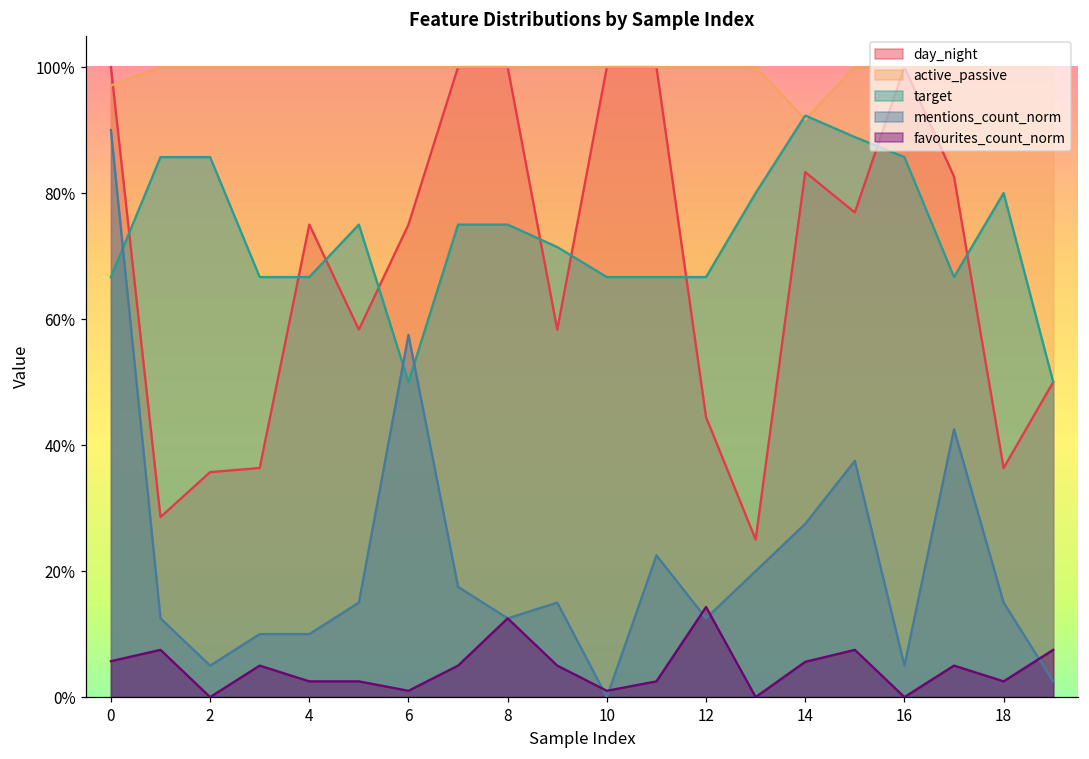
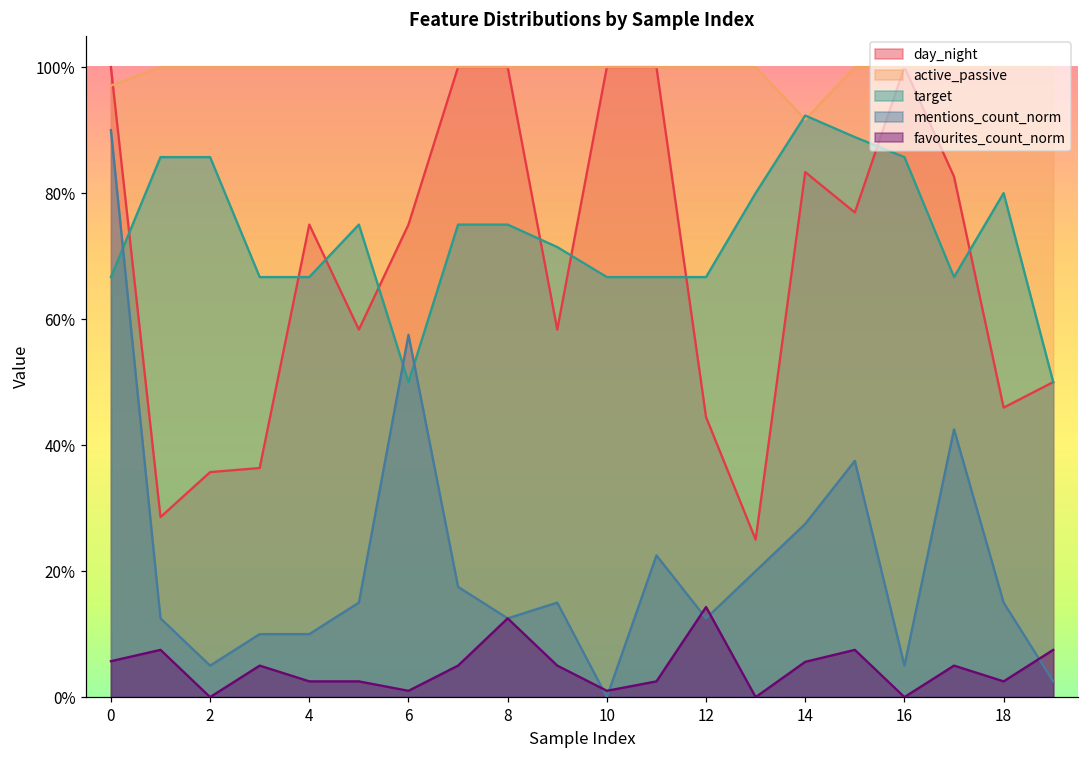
day_night, 18: 36% -> 46%
